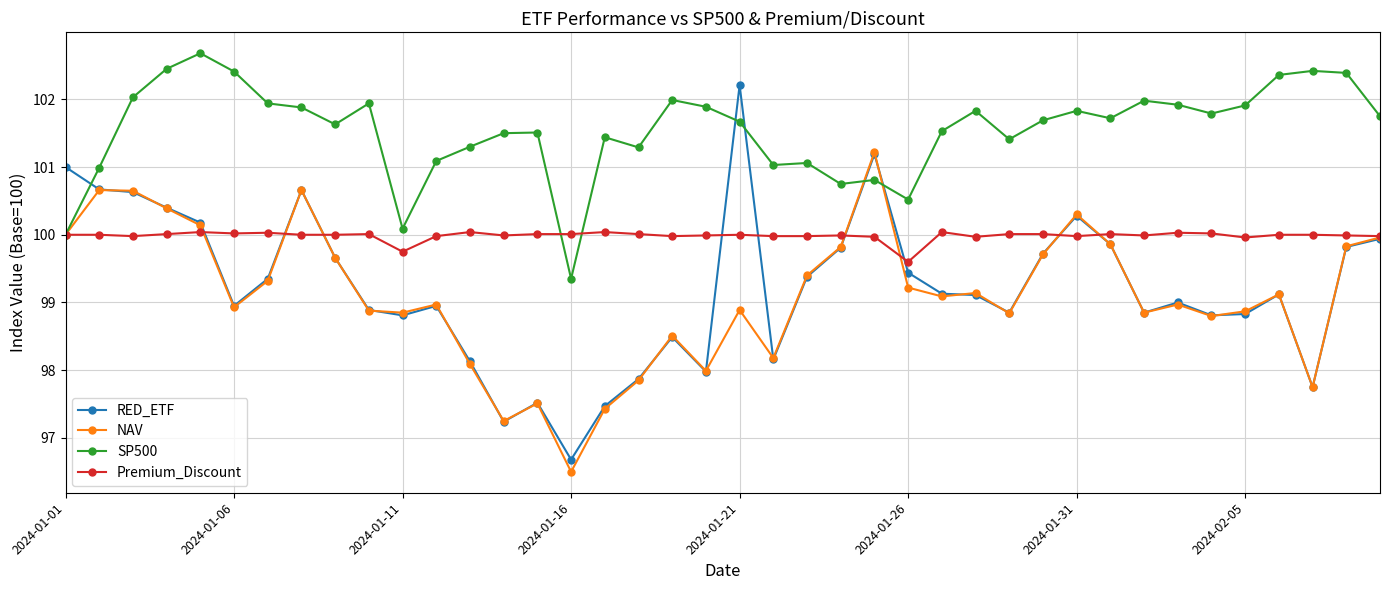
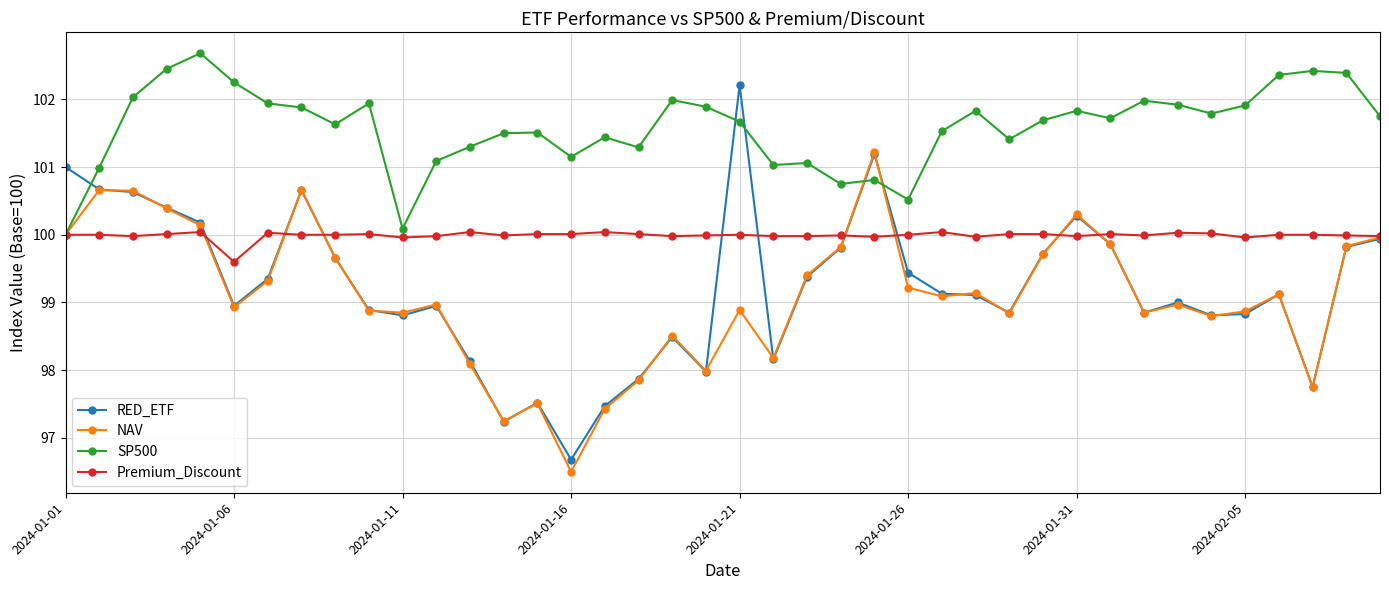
SP500, 2024-01-06: 102.4 -> 102.3
Premium_Discount, 2024-01-06: 100.0 -> 99.6
Premium_Discount, 2024-01-11: 99.8 -> 100.0
SP500, 2024-01-16: 99.4 -> 101.2
Premium_Discount, 2024-01-26: 99.6 -> 100.0
